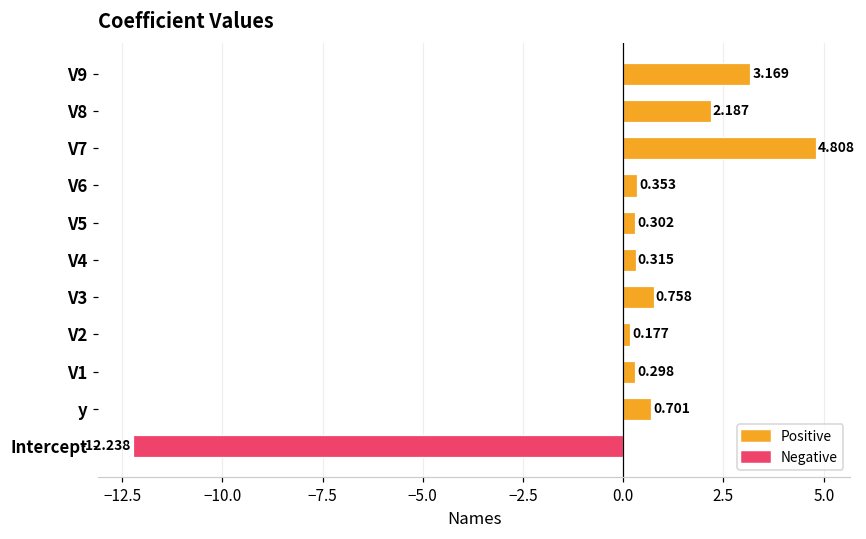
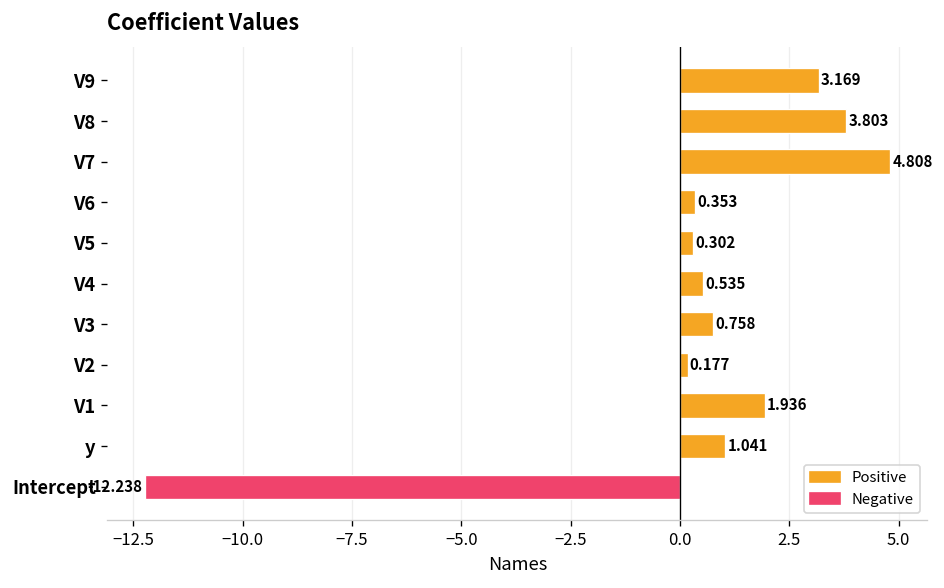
V8: 2.187 -> 3.803
V4: 0.315 -> 0.535
V1: 0.298 -> 1.936
y: 0.701 -> 1.041
